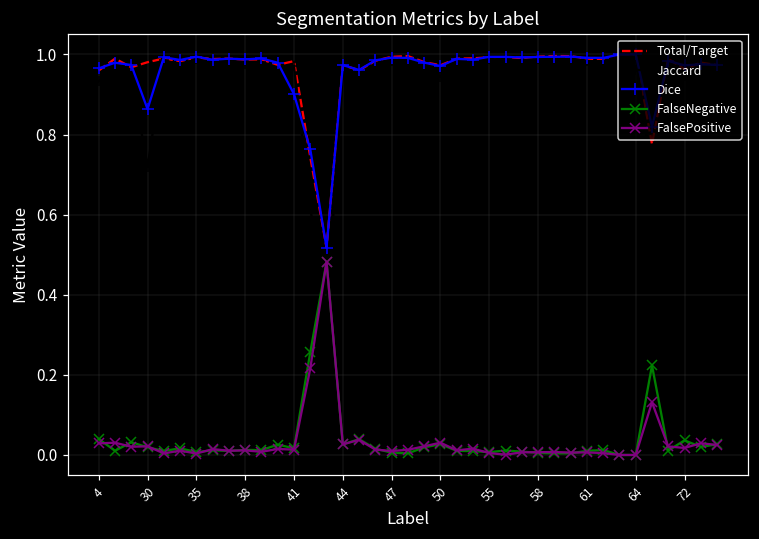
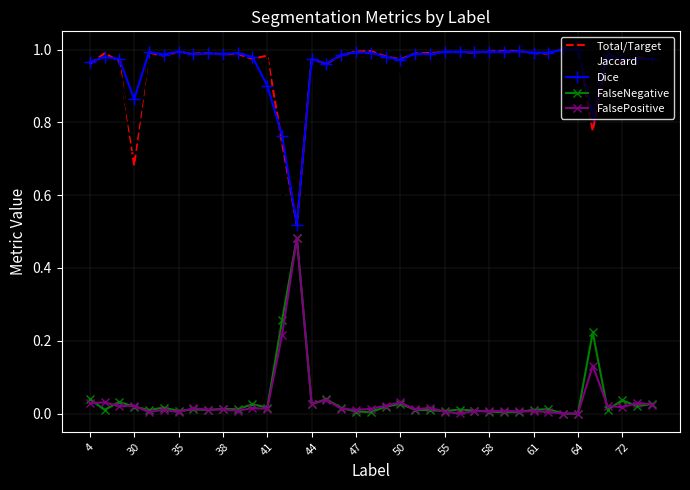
Total/Target, 30: 0.98 -> 0.68
